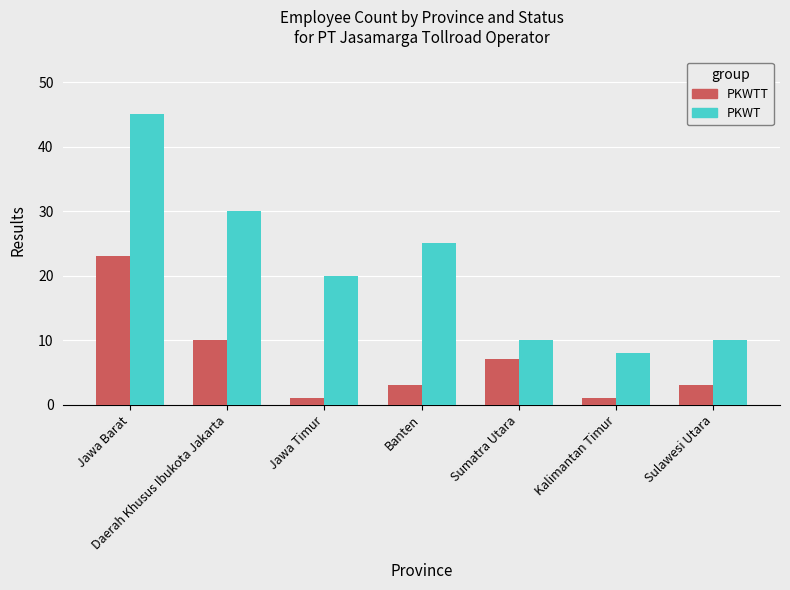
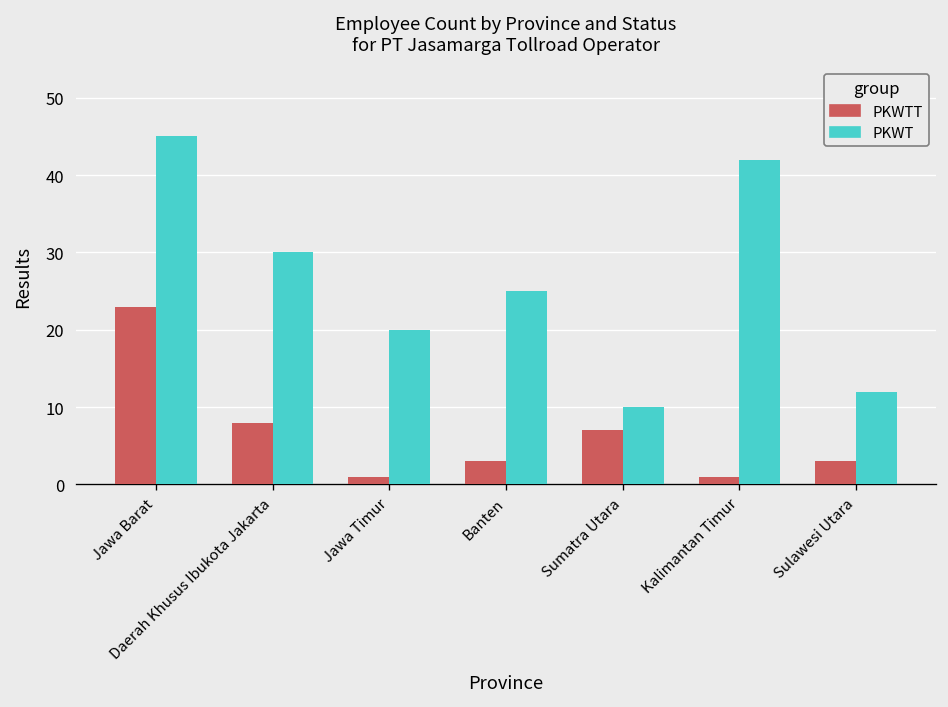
PKWTT, Daerah Khusus Ibukota Jakarta: 10 -> 8
PKWT, Kalimantan Timur: 8 -> 42
PKWT, Sulawesi Utara: 10 -> 12
